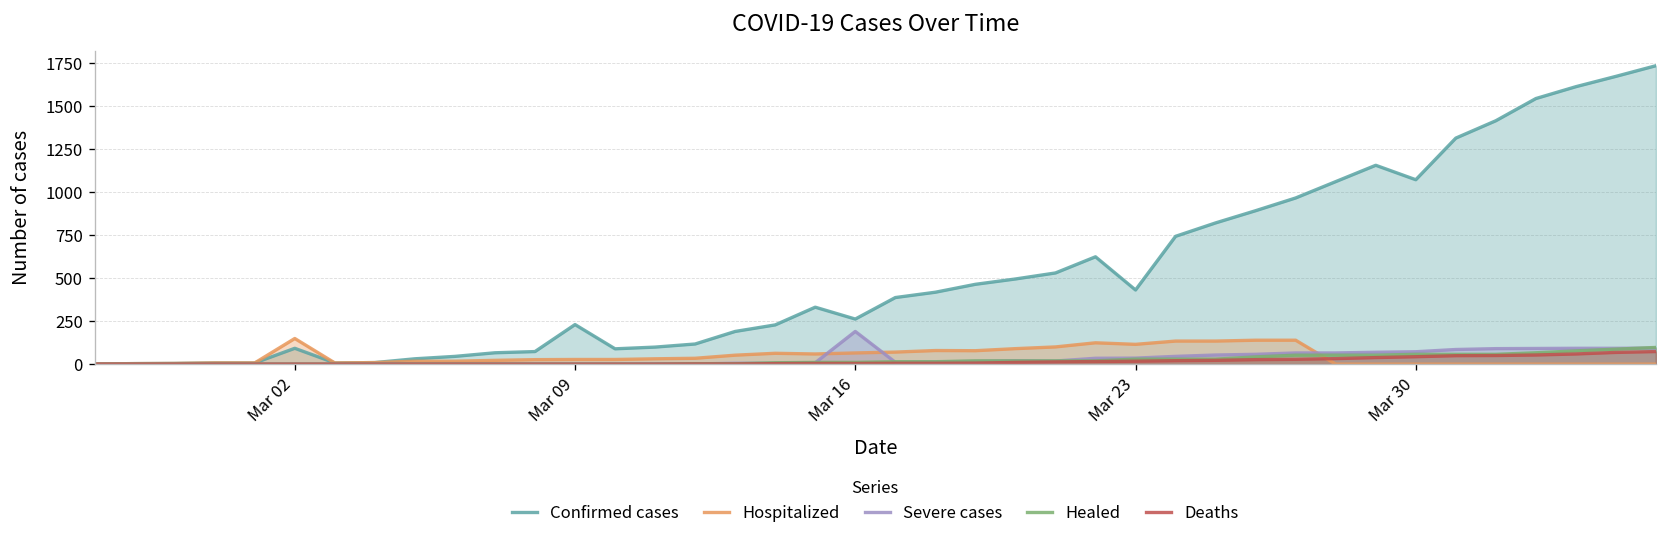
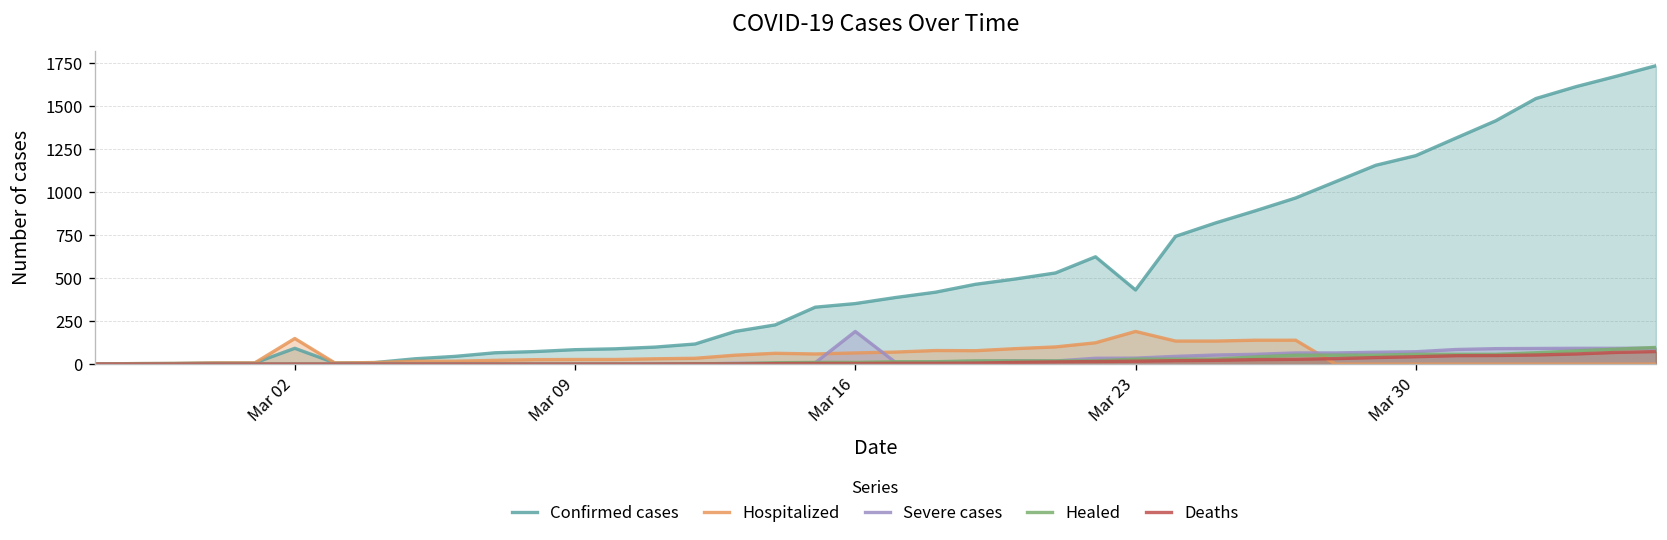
Confirmed cases, Mar 09: 230 -> 80
Confirmed cases, Mar 16: 260 -> 350
Hospitalized, Mar 23: 120 -> 190
Confirmed cases, Mar 30: 1070 -> 1210
